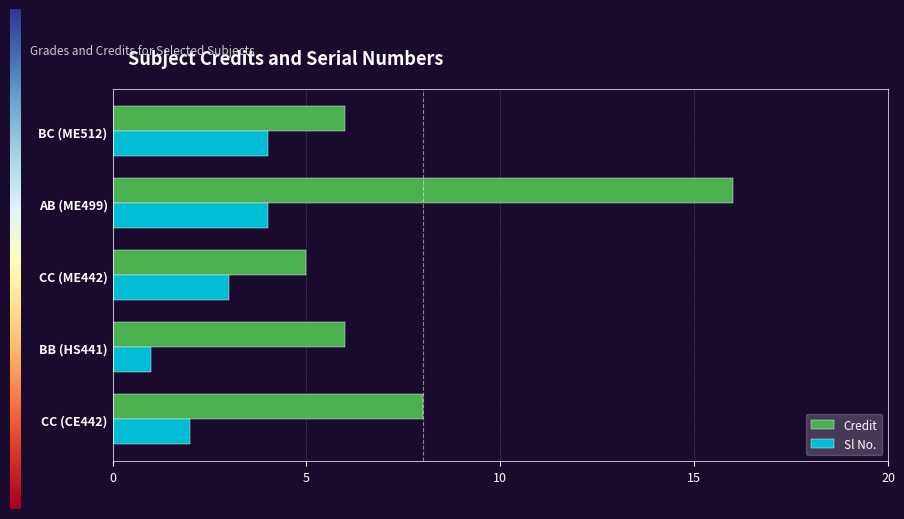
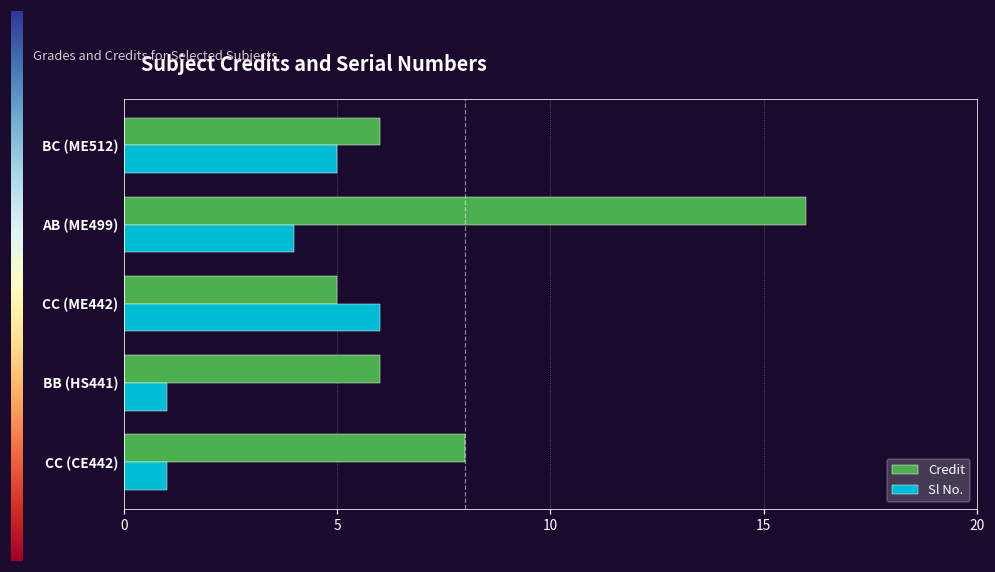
Sl No., BC (ME512): 4 -> 5
Sl No., CC (ME442): 3 -> 6
Sl No., CC (CE442): 2 -> 1
